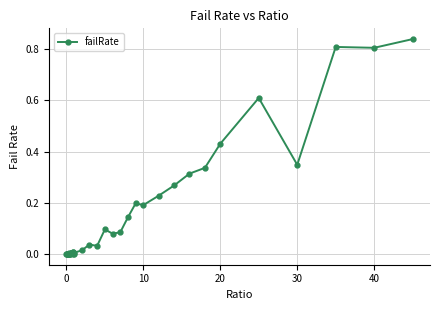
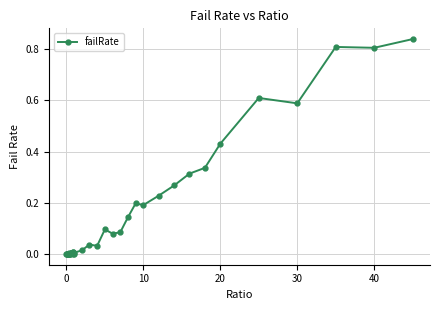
30: 0.35 -> 0.59
